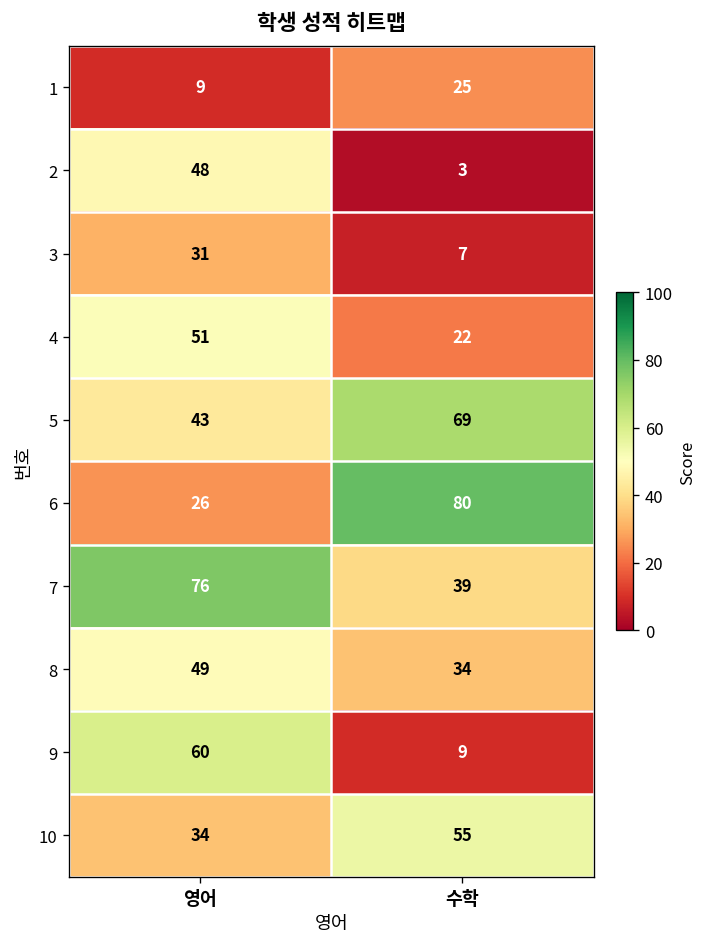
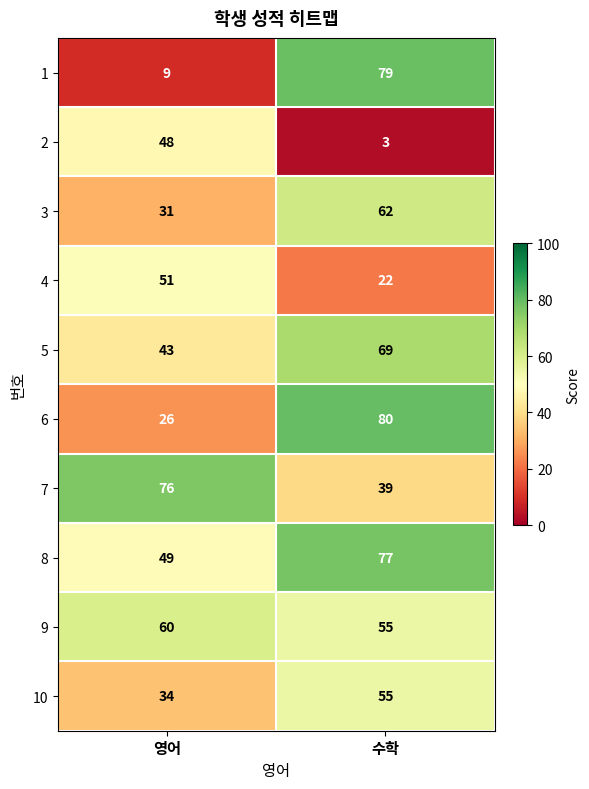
1, 수학: 25 -> 79
3, 수학: 7 -> 62
8, 수학: 34 -> 77
9, 수학: 9 -> 55
